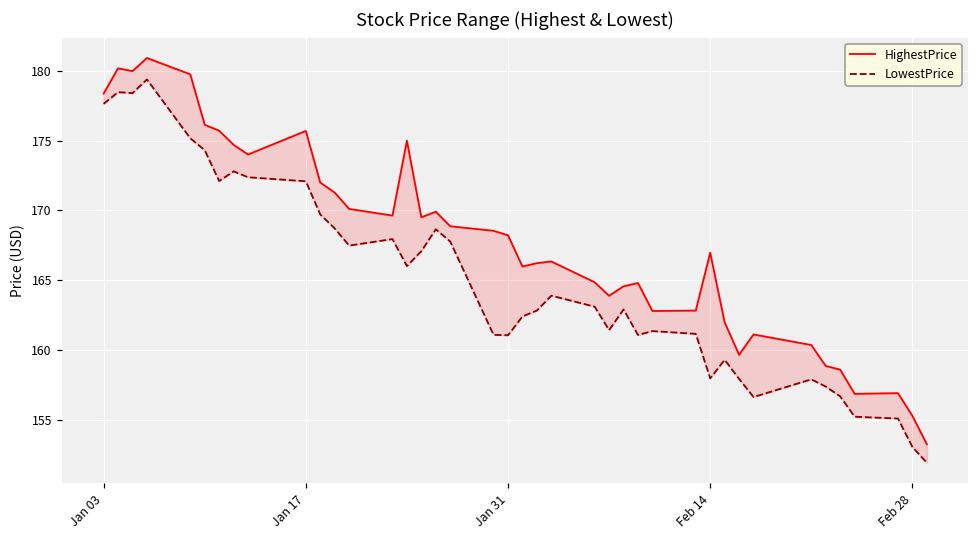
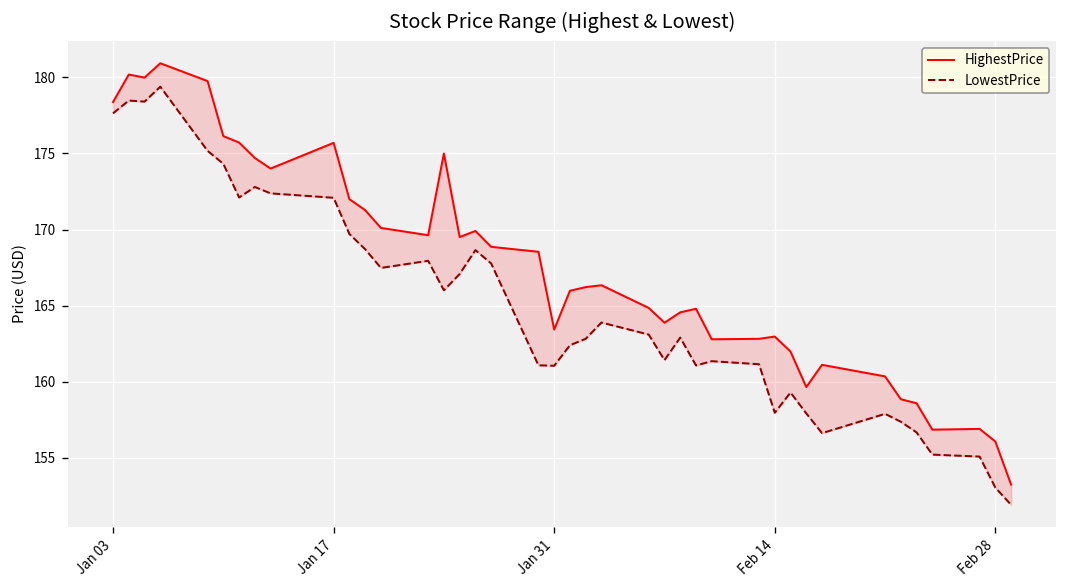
HighestPrice, Jan 31: 168.2 -> 163.4
HighestPrice, Feb 14: 167.0 -> 163.0
HighestPrice, Feb 28: 155.3 -> 156.1
